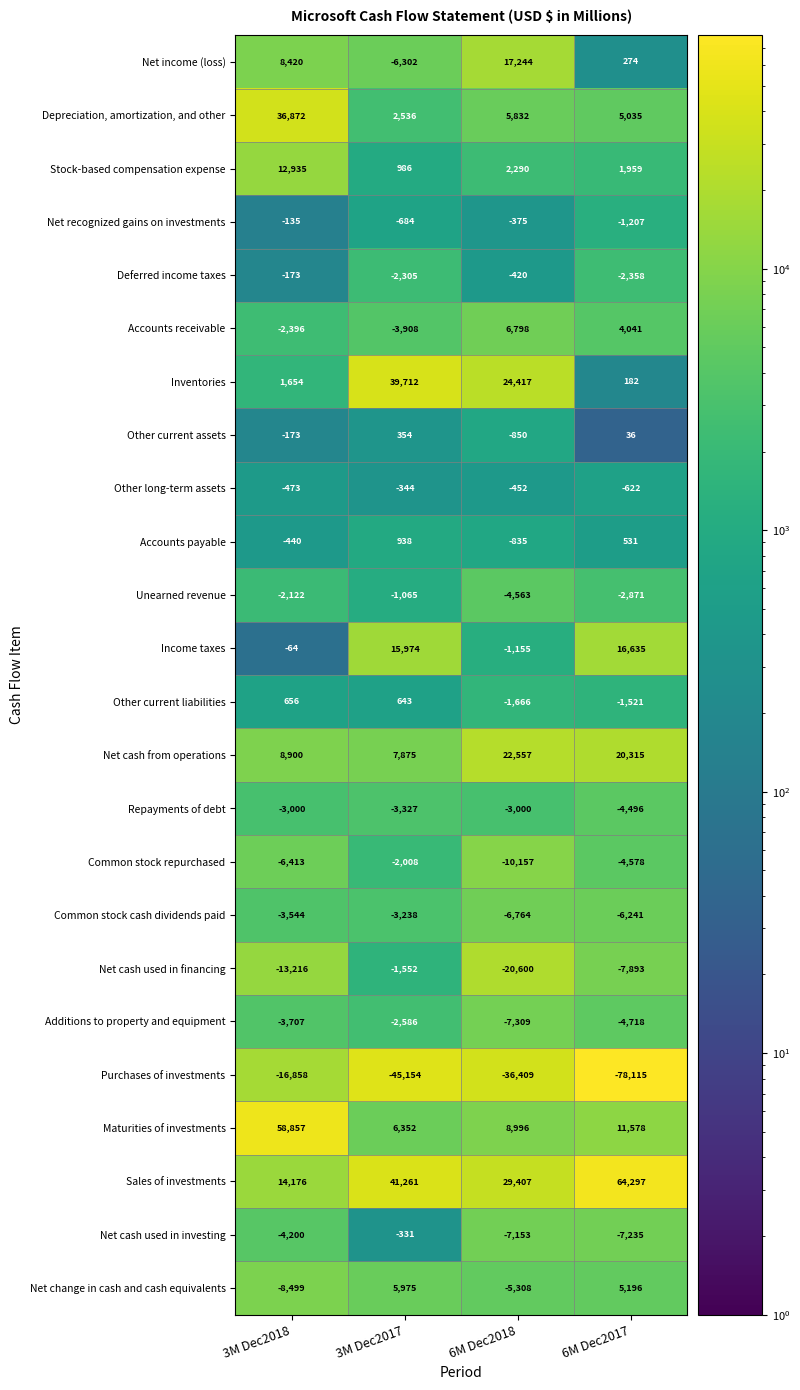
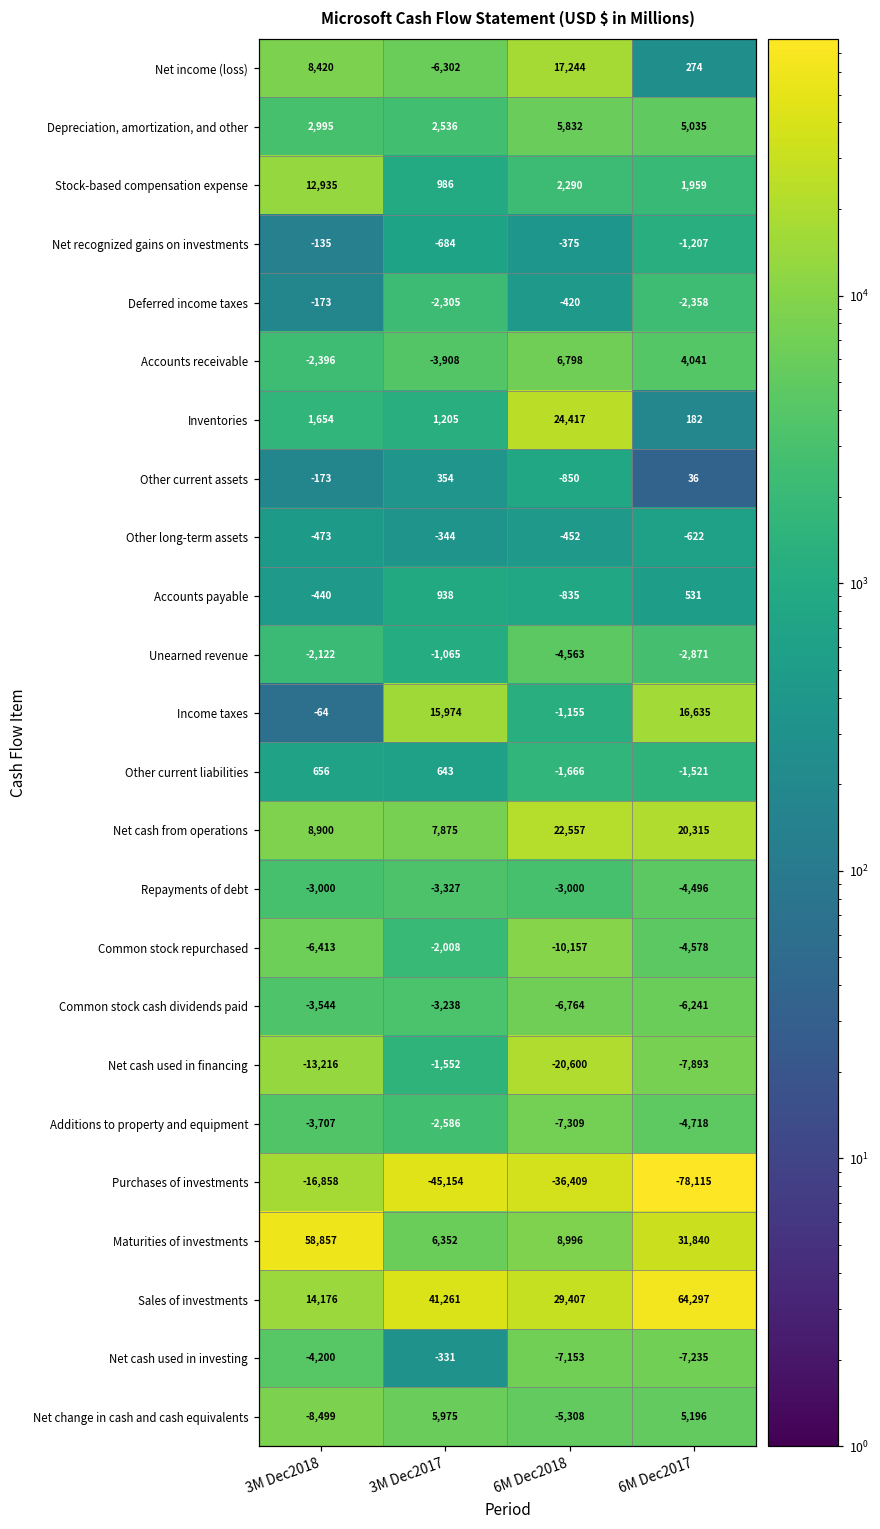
Depreciation, amortization, and other, 3M Dec2018: 36,872 -> 2,995
Inventories, 3M Dec2017: 39,712 -> 1,205
Maturities of investments, 6M Dec2017: 11,578 -> 31,840
